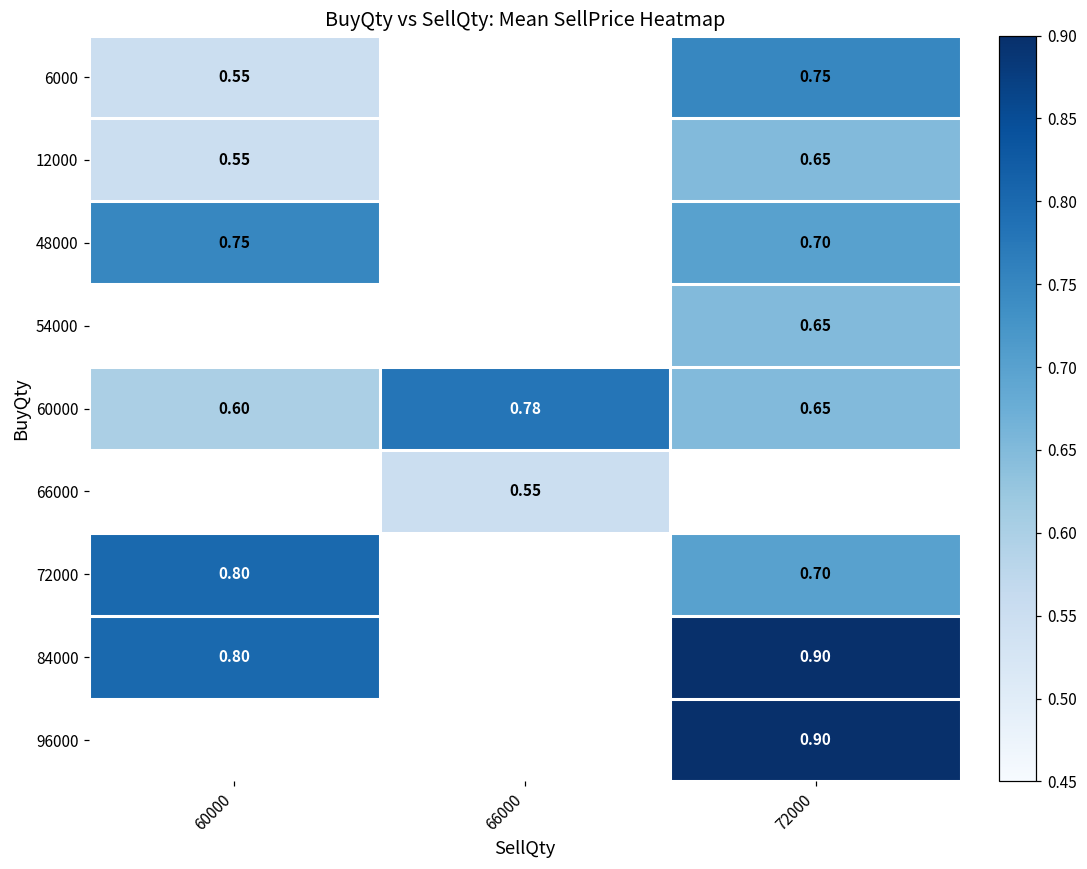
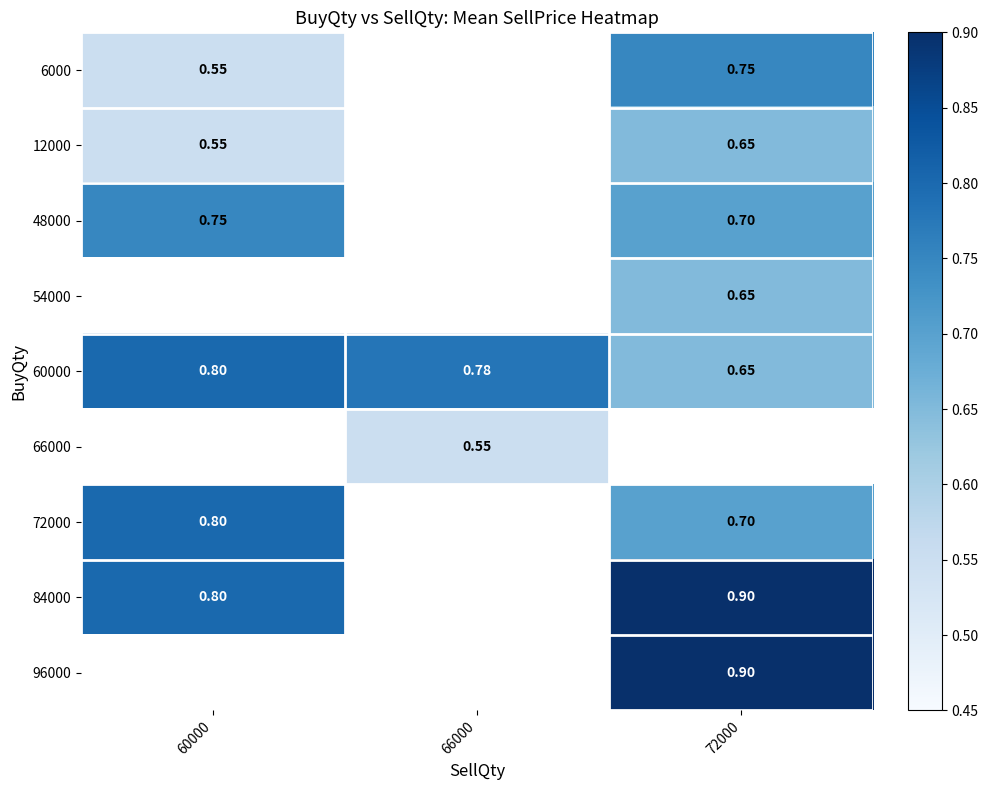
60000, 60000: 0.60 -> 0.80
